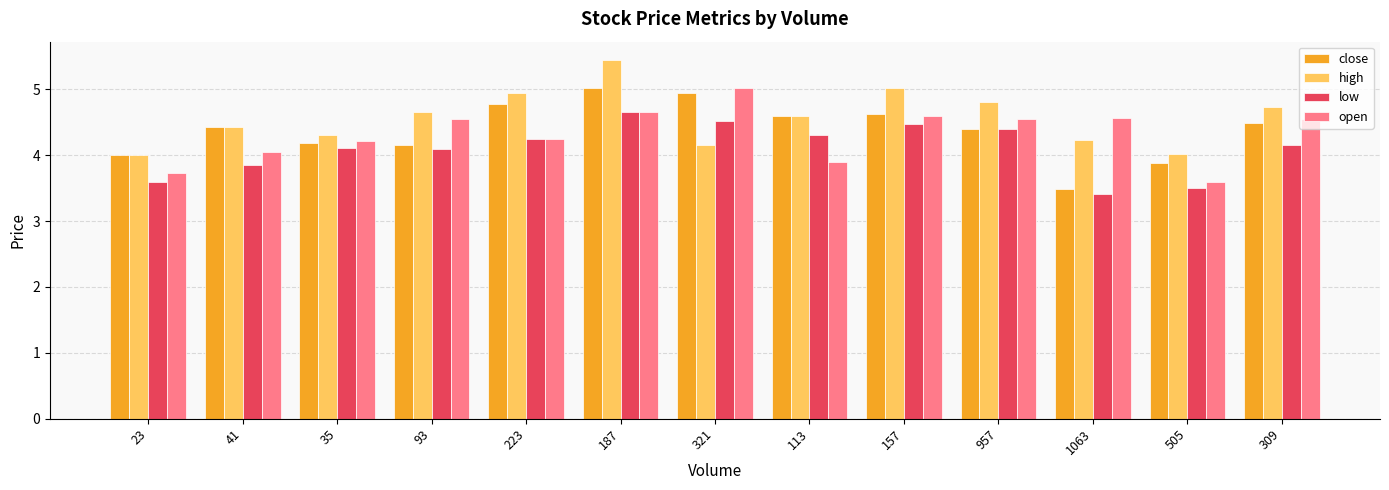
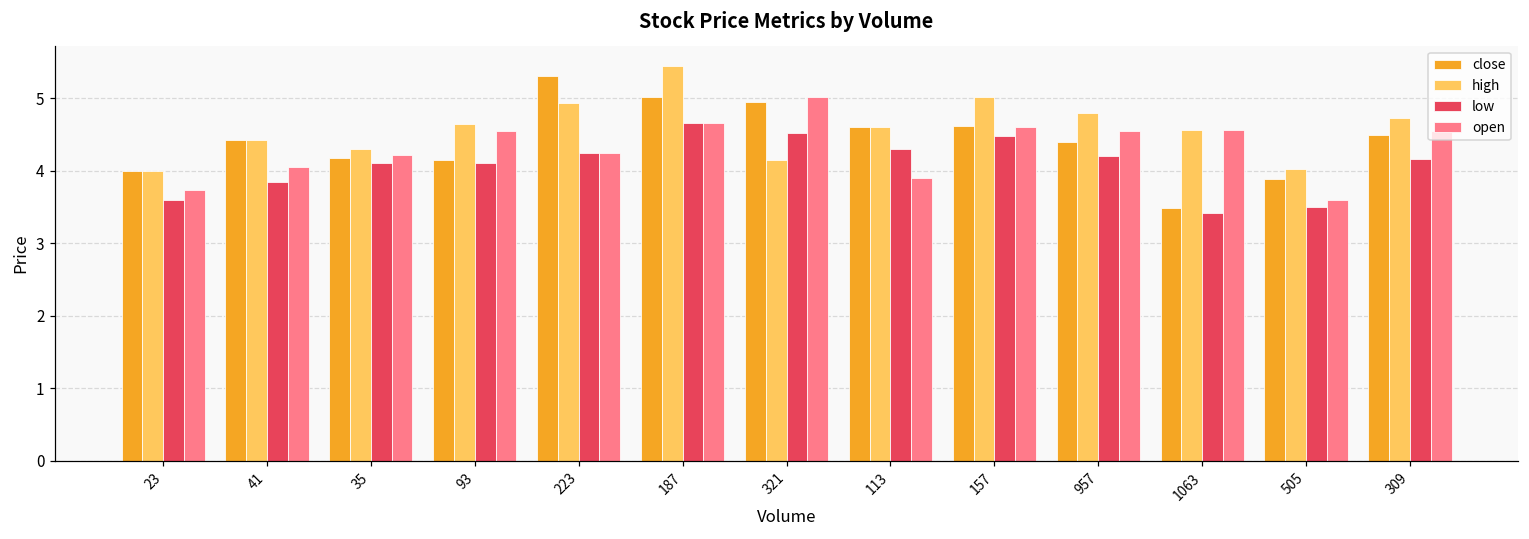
close, 223: 4.8 -> 5.3
low, 957: 4.4 -> 4.2
high, 1063: 4.2 -> 4.6
